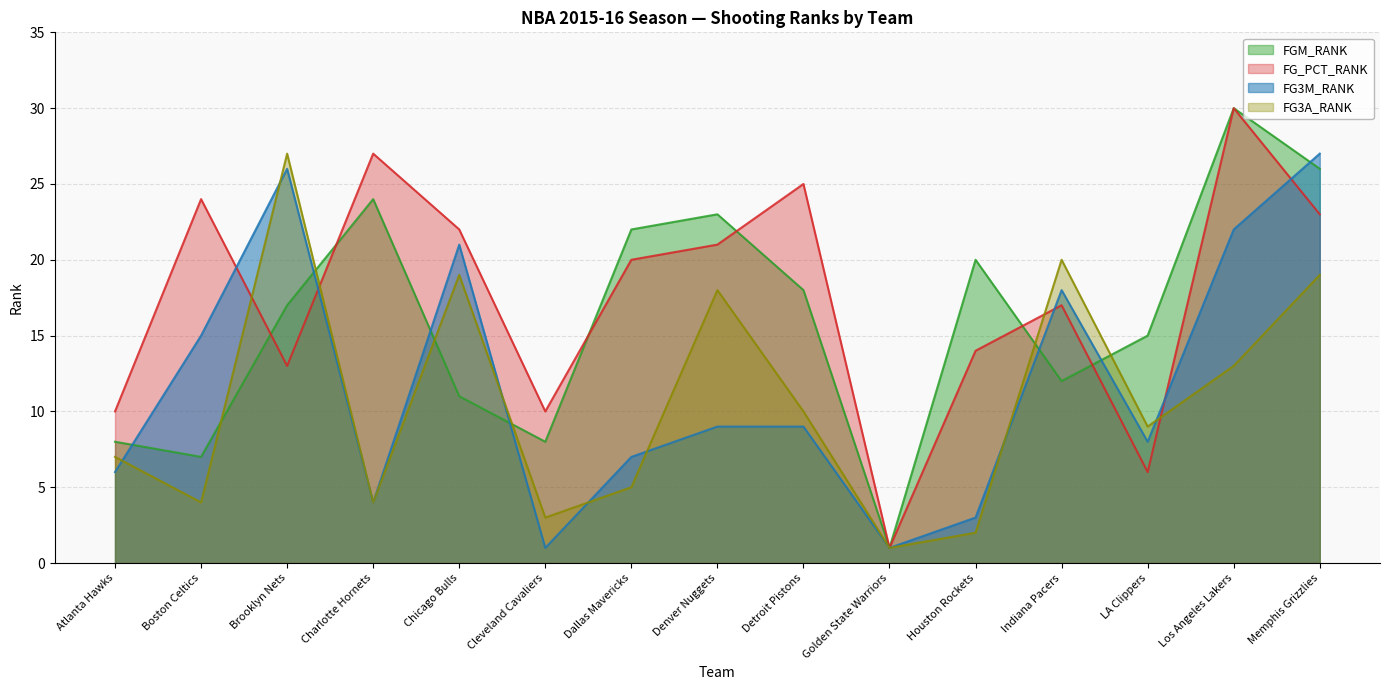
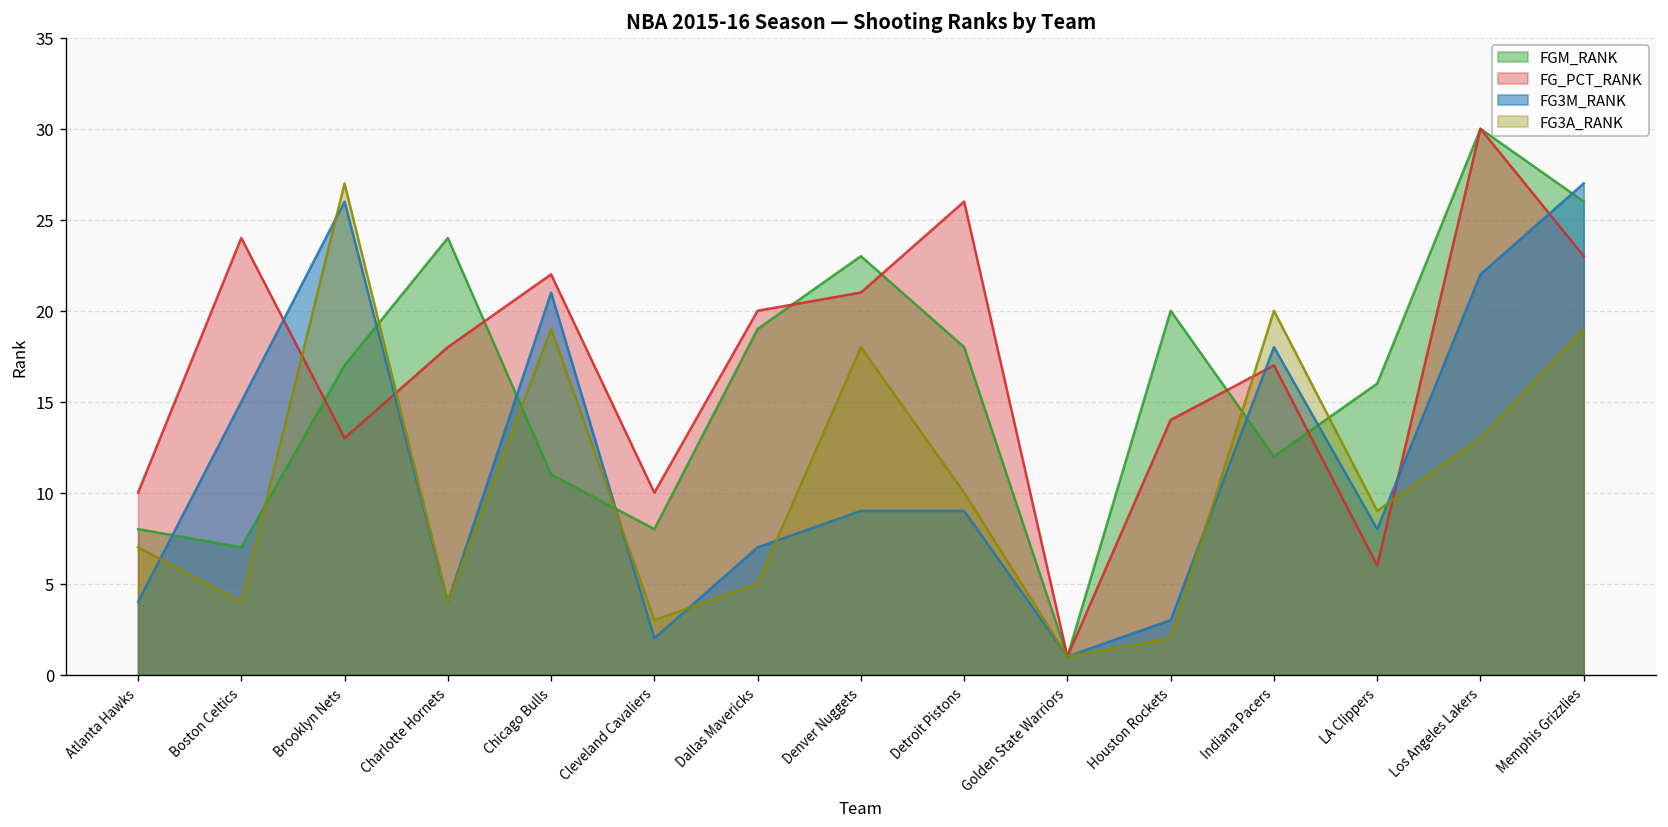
FG3M_RANK, Atlanta Hawks: 6 -> 4
FG_PCT_RANK, Charlotte Hornets: 27 -> 18
FG3M_RANK, Cleveland Cavaliers: 1 -> 2
FGM_RANK, Dallas Mavericks: 22 -> 19
FG_PCT_RANK, Detroit Pistons: 25 -> 26
FGM_RANK, LA Clippers: 15 -> 16
